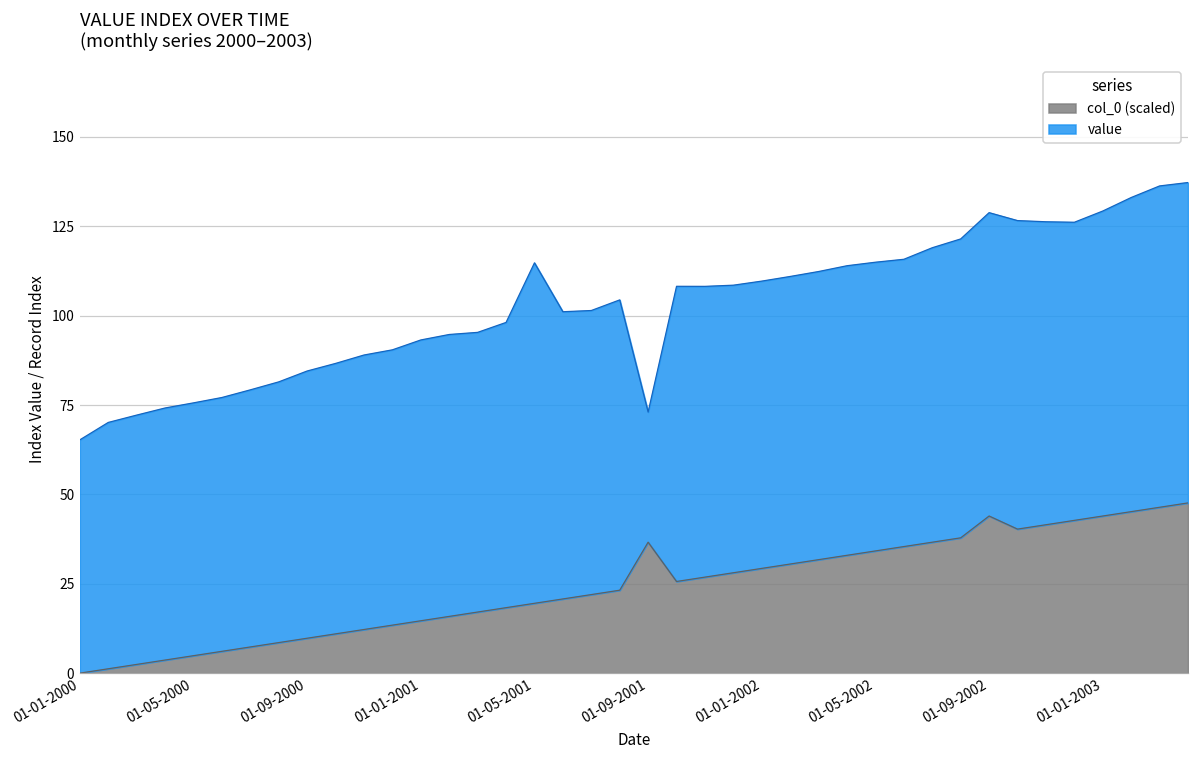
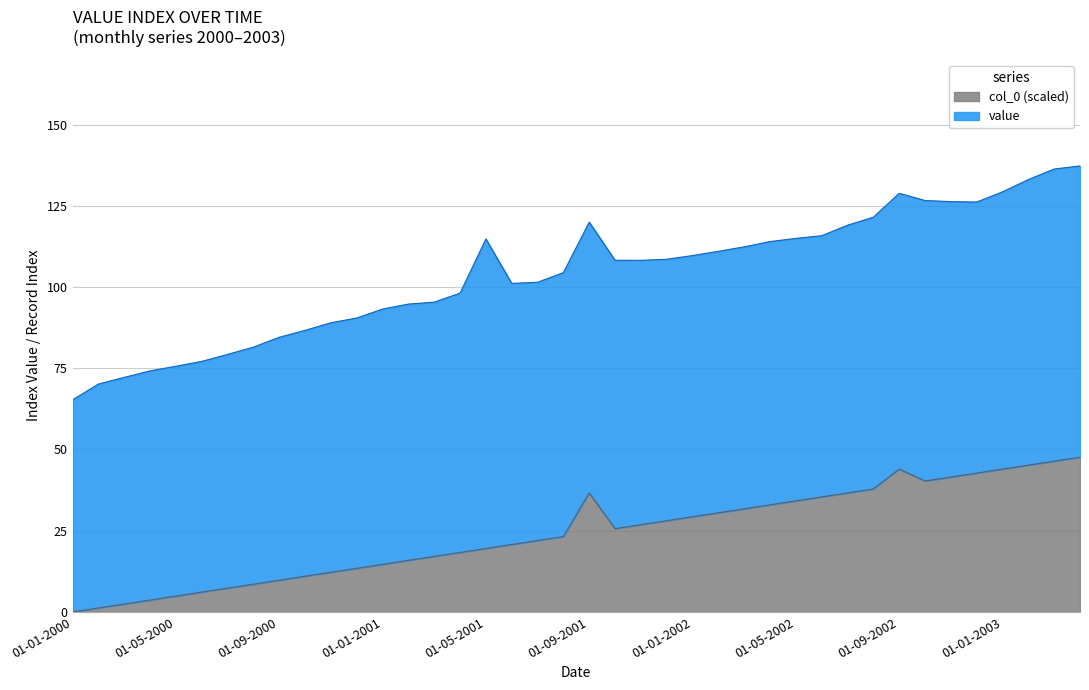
value, 01-09-2001: 36 -> 83
